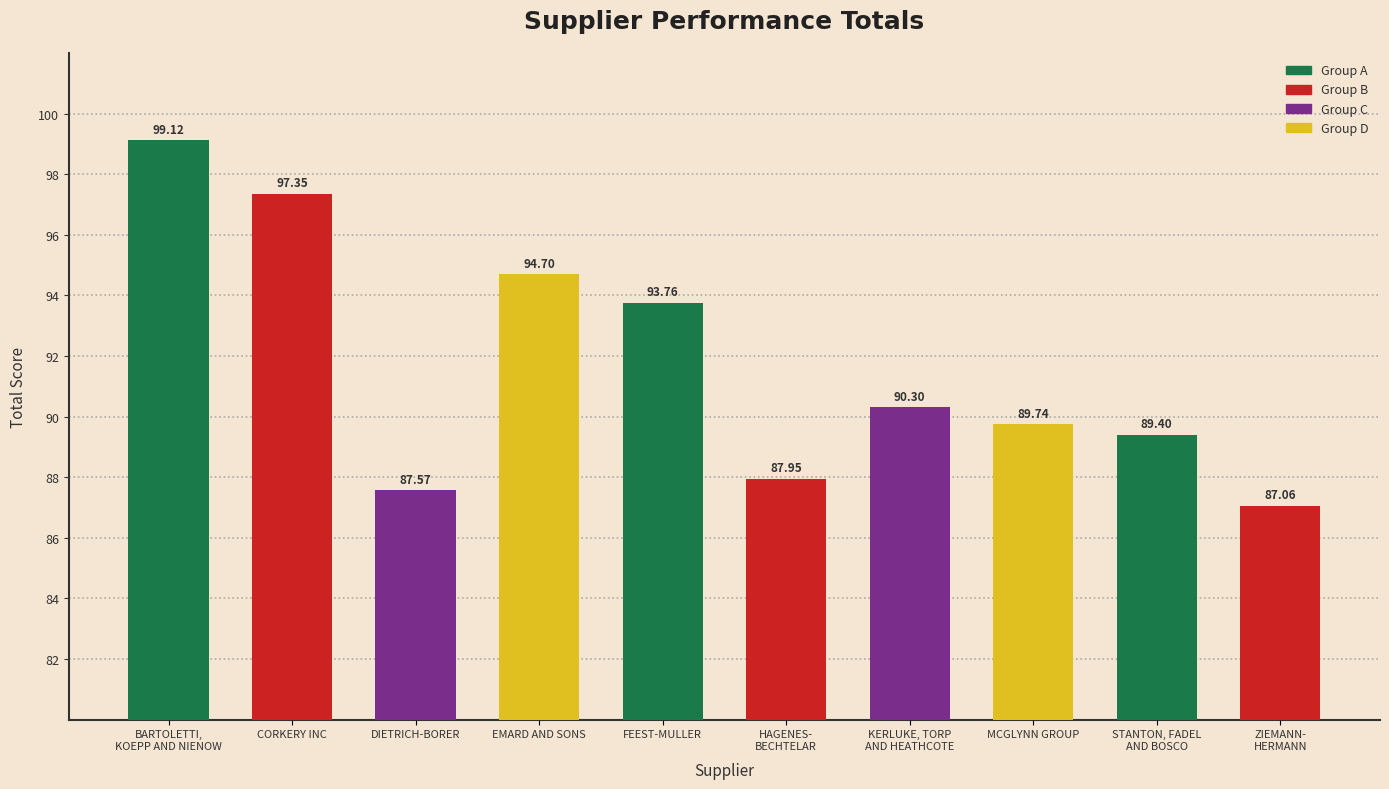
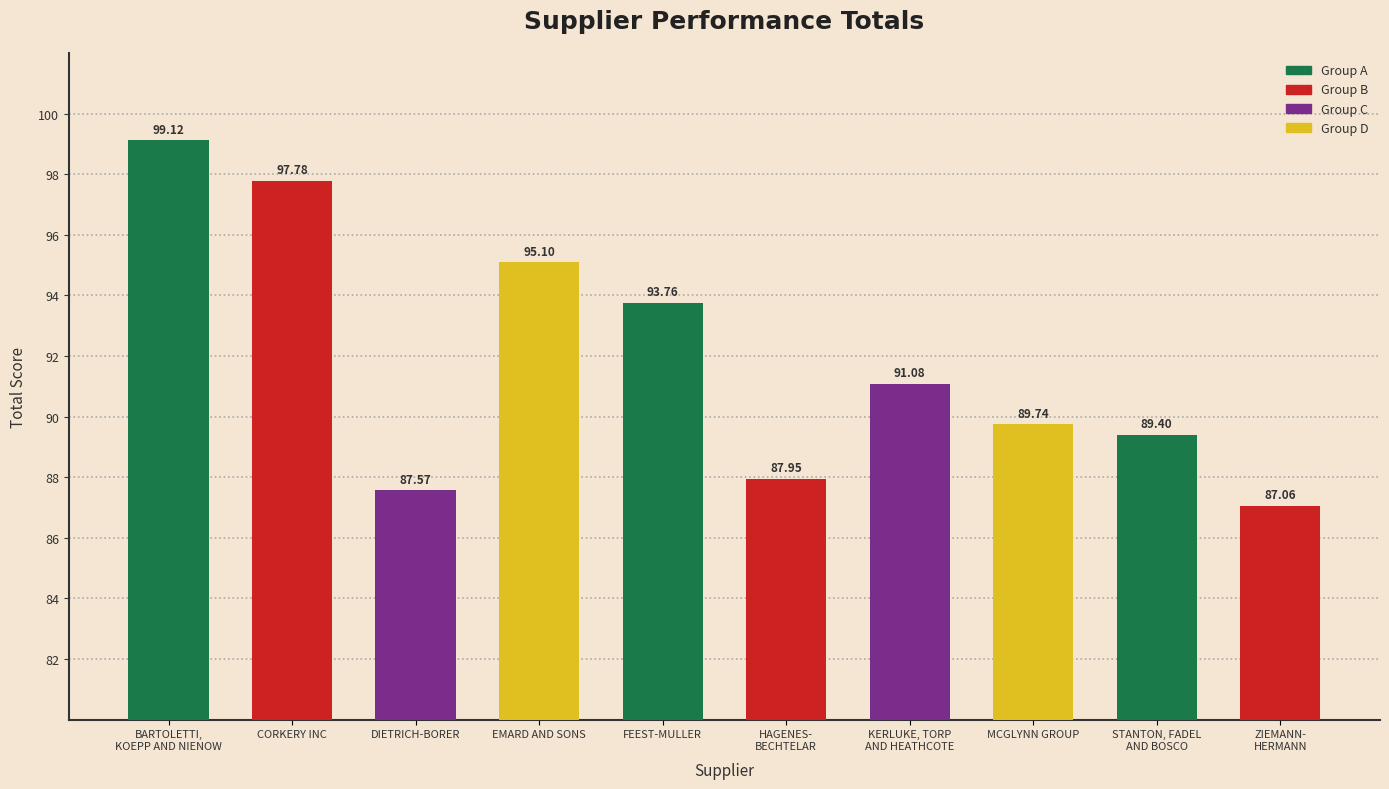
CORKERY INC: 97.35 -> 97.78
EMARD AND SONS: 94.70 -> 95.10
KERLUKE, TORP AND HEATHCOTE: 90.30 -> 91.08
